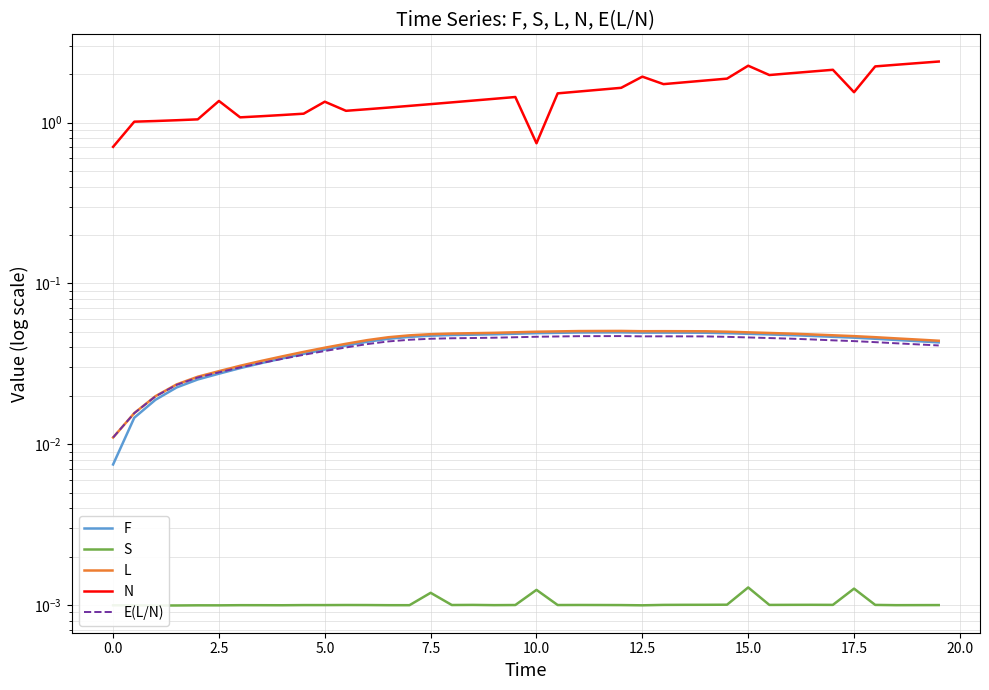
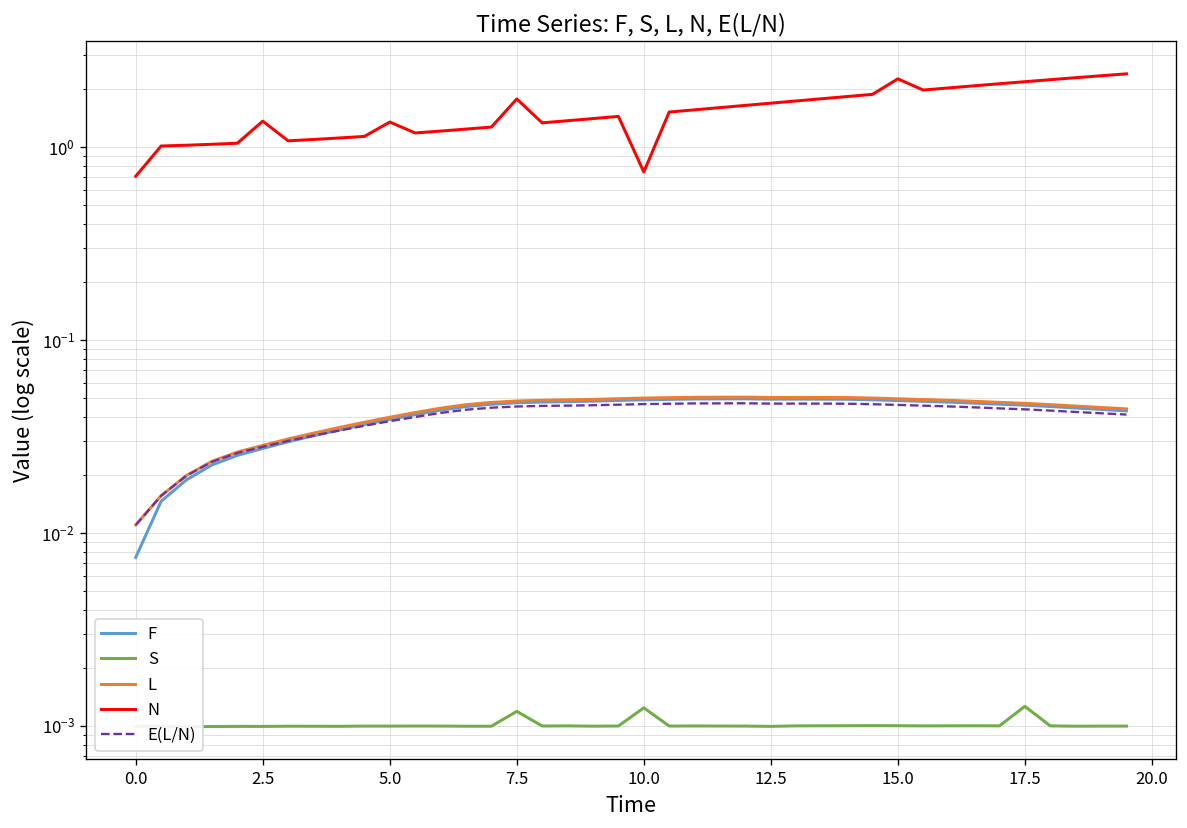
N, 7.5: 1.3 -> 1.8
N, 12.5: 1.9 -> 1.7
S, 15.0: 0.0013 -> 0.0010
N, 17.5: 1.5 -> 2.2
